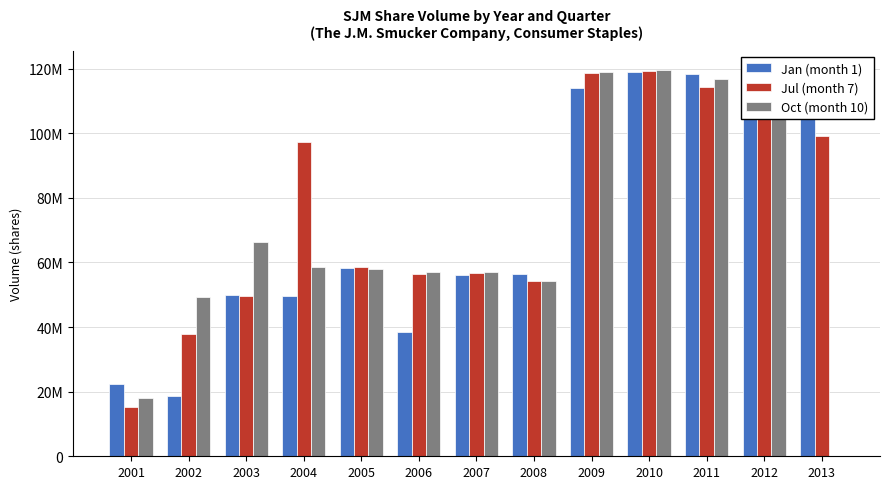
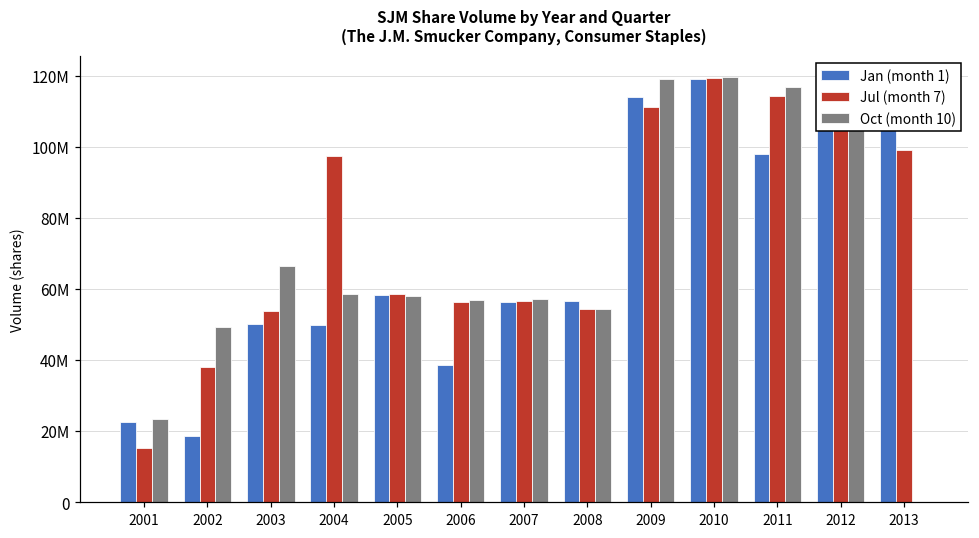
Oct (month 10), 2001: 18000000 -> 23000000
Jul (month 7), 2003: 50000000 -> 54000000
Jul (month 7), 2009: 119000000 -> 111000000
Jan (month 1), 2011: 118000000 -> 98000000
